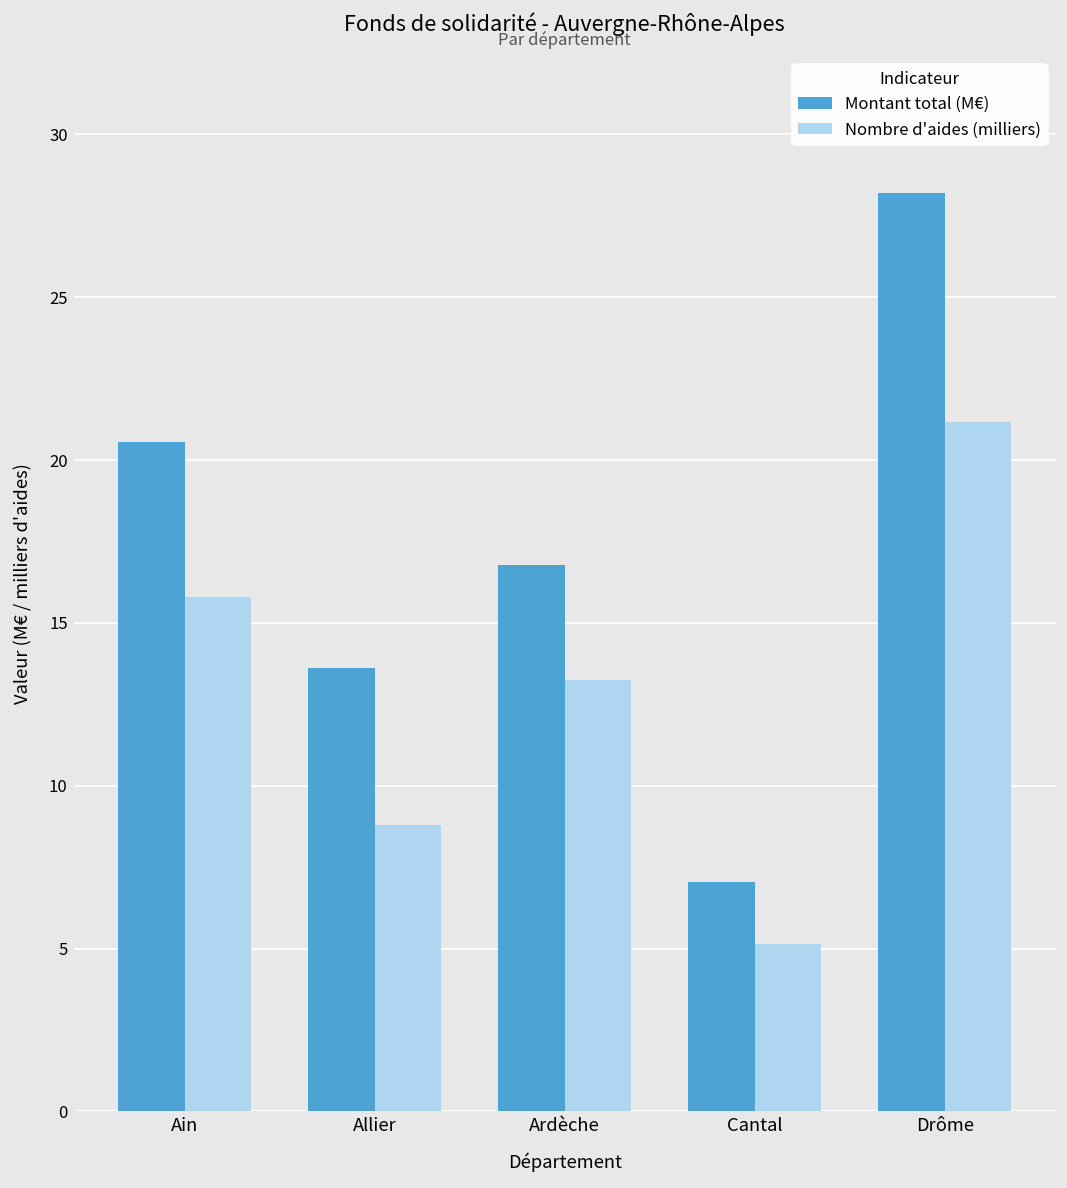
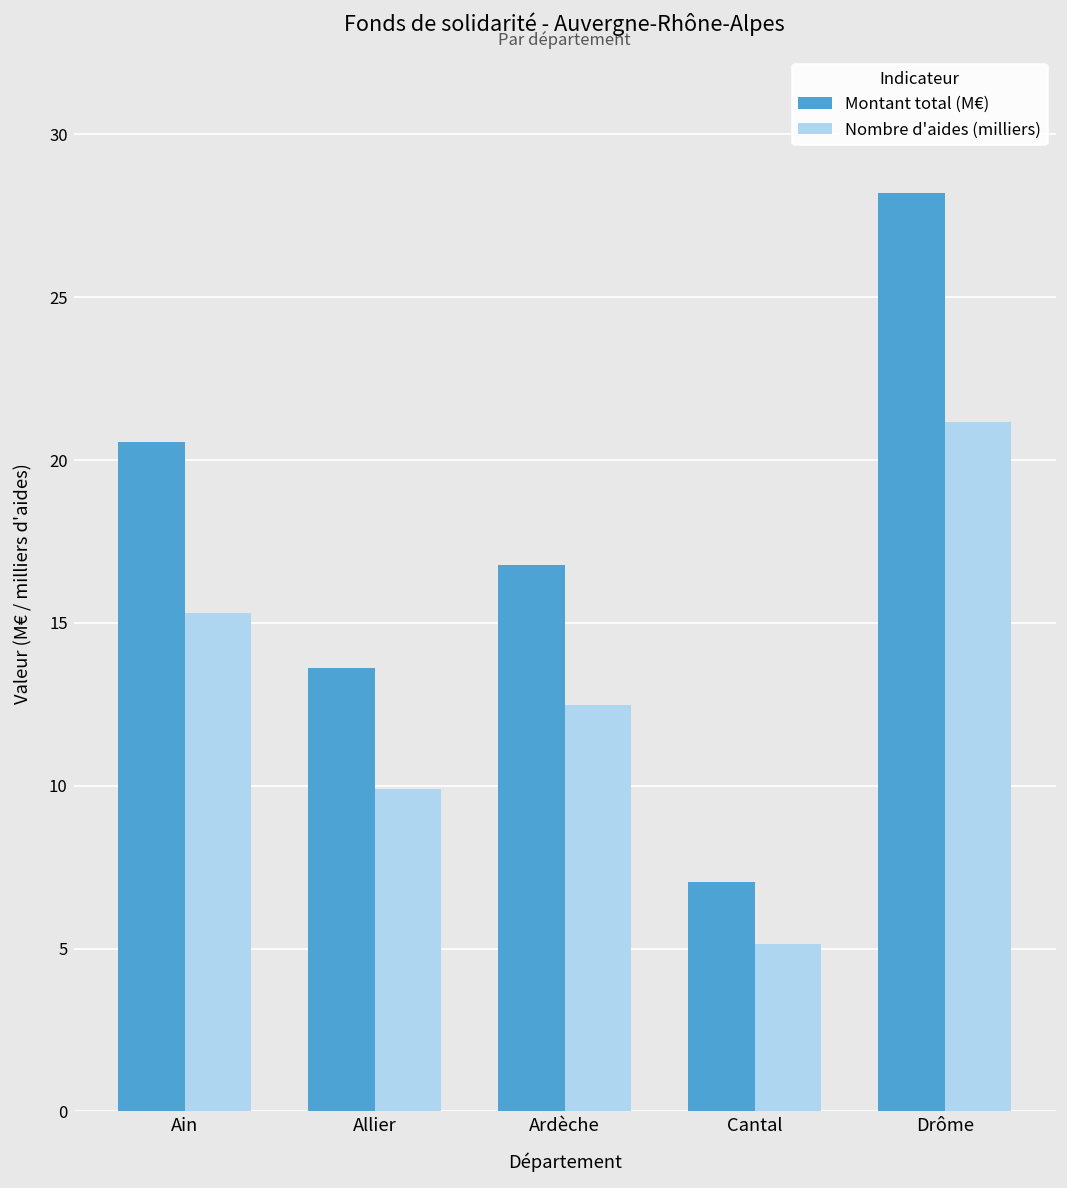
Nombre d'aides (milliers), Ain: 15.8 -> 15.3
Nombre d'aides (milliers), Allier: 8.8 -> 9.9
Nombre d'aides (milliers), Ardèche: 13.3 -> 12.5
